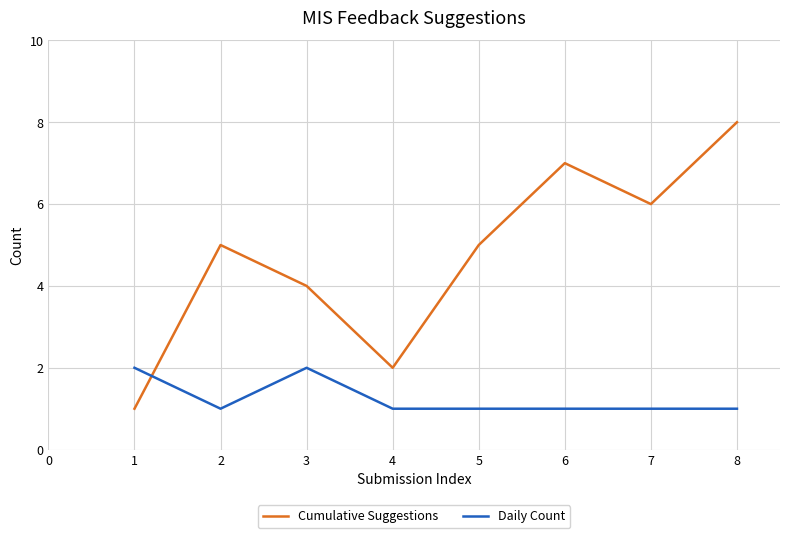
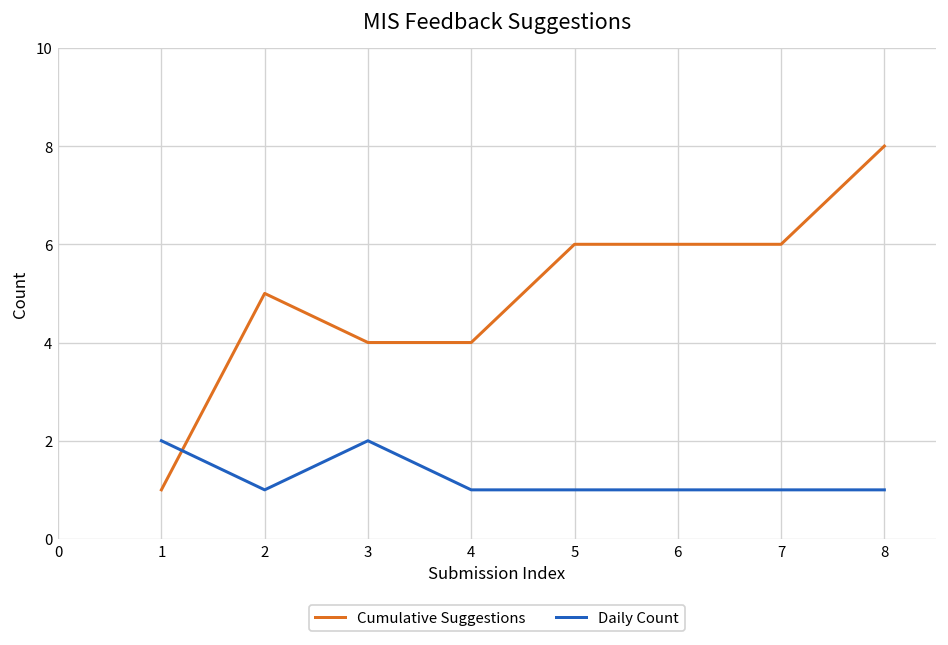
Cumulative Suggestions, 4: 2 -> 4
Cumulative Suggestions, 5: 5 -> 6
Cumulative Suggestions, 6: 7 -> 6
